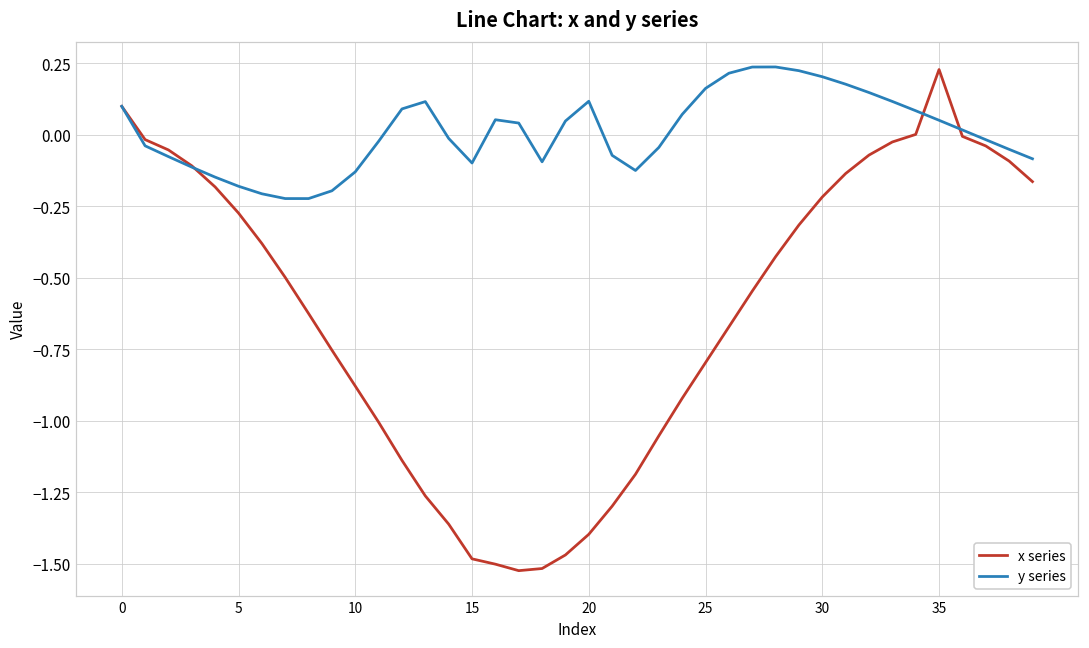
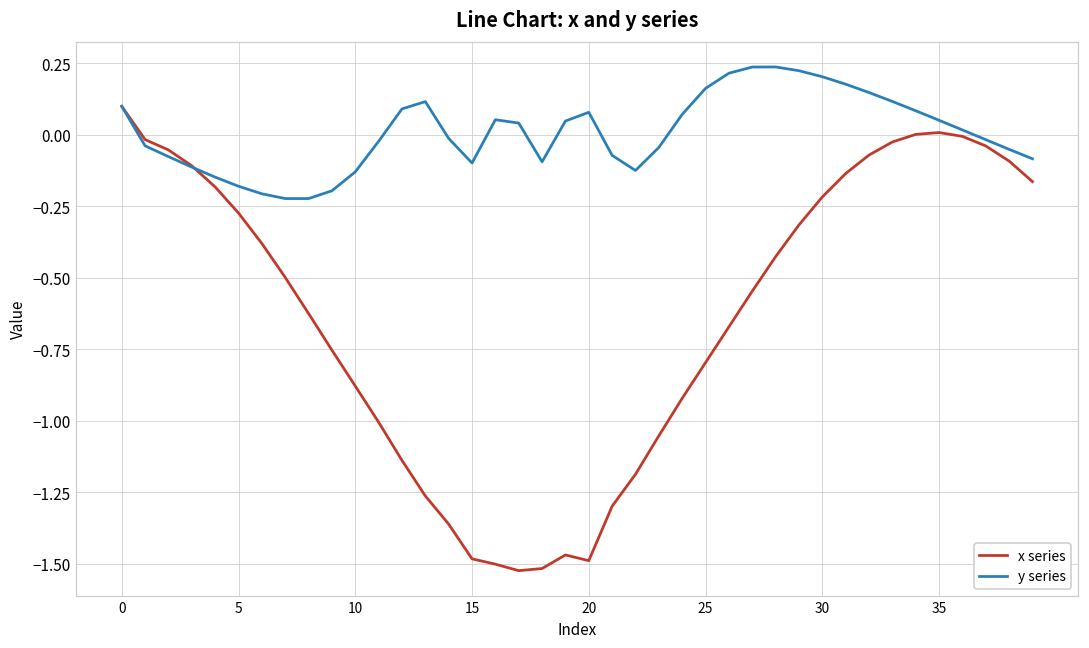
x series, 20: -1.40 -> -1.49
y series, 20: 0.12 -> 0.08
x series, 35: 0.23 -> 0.01
